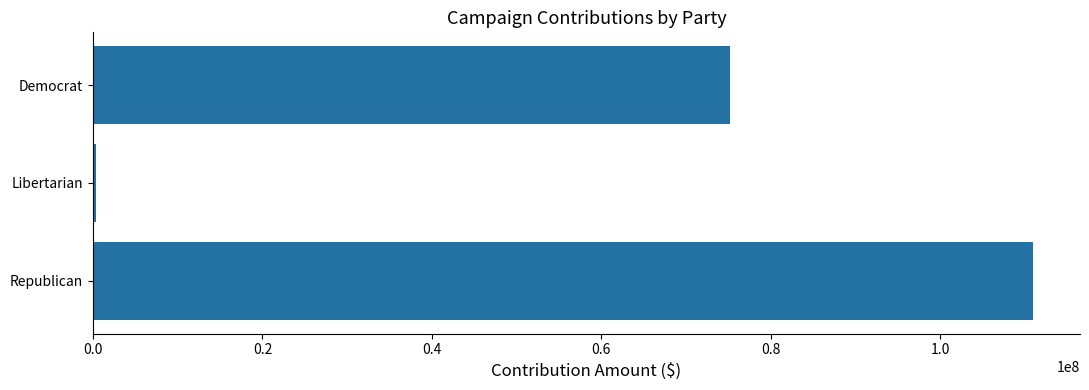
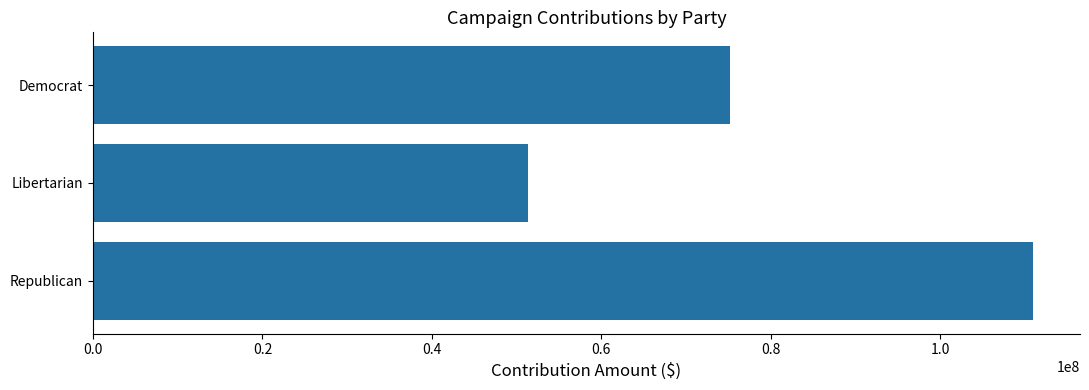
Libertarian: 0 -> 51000000
